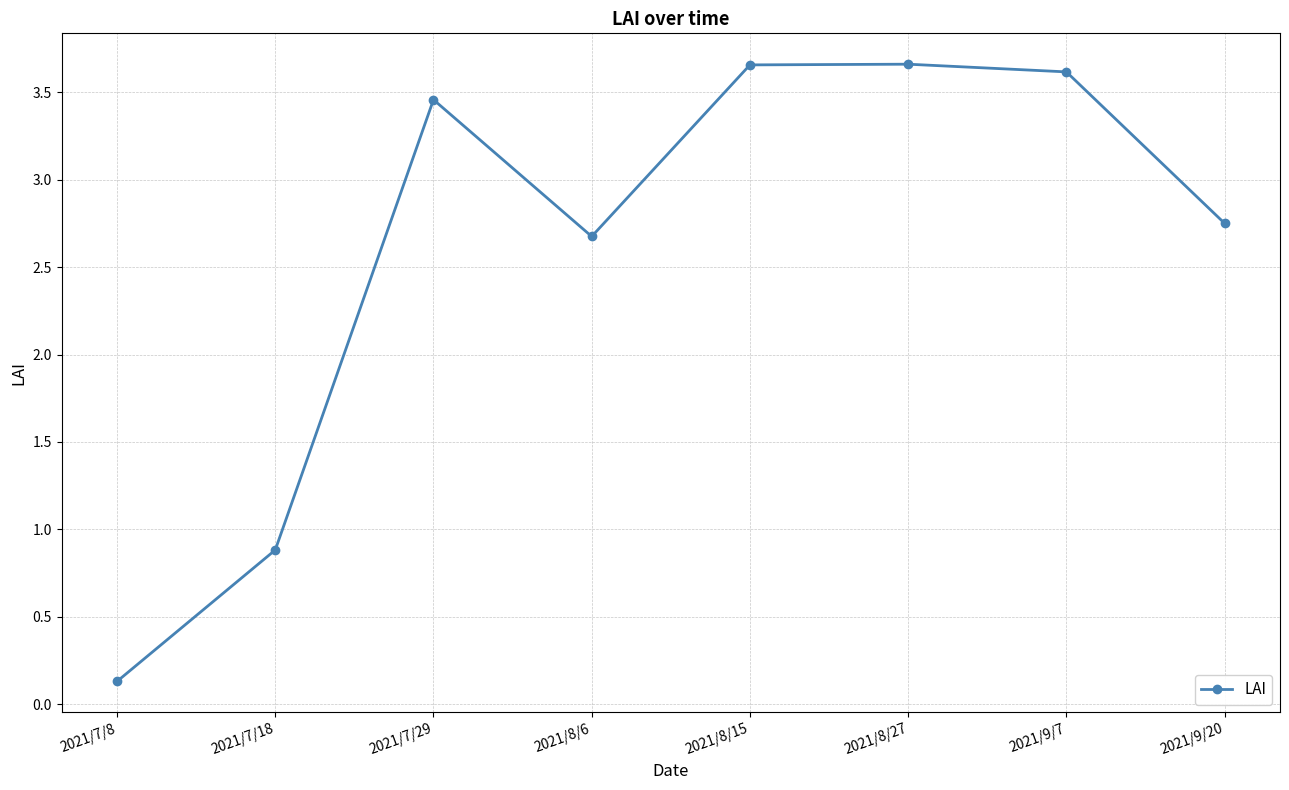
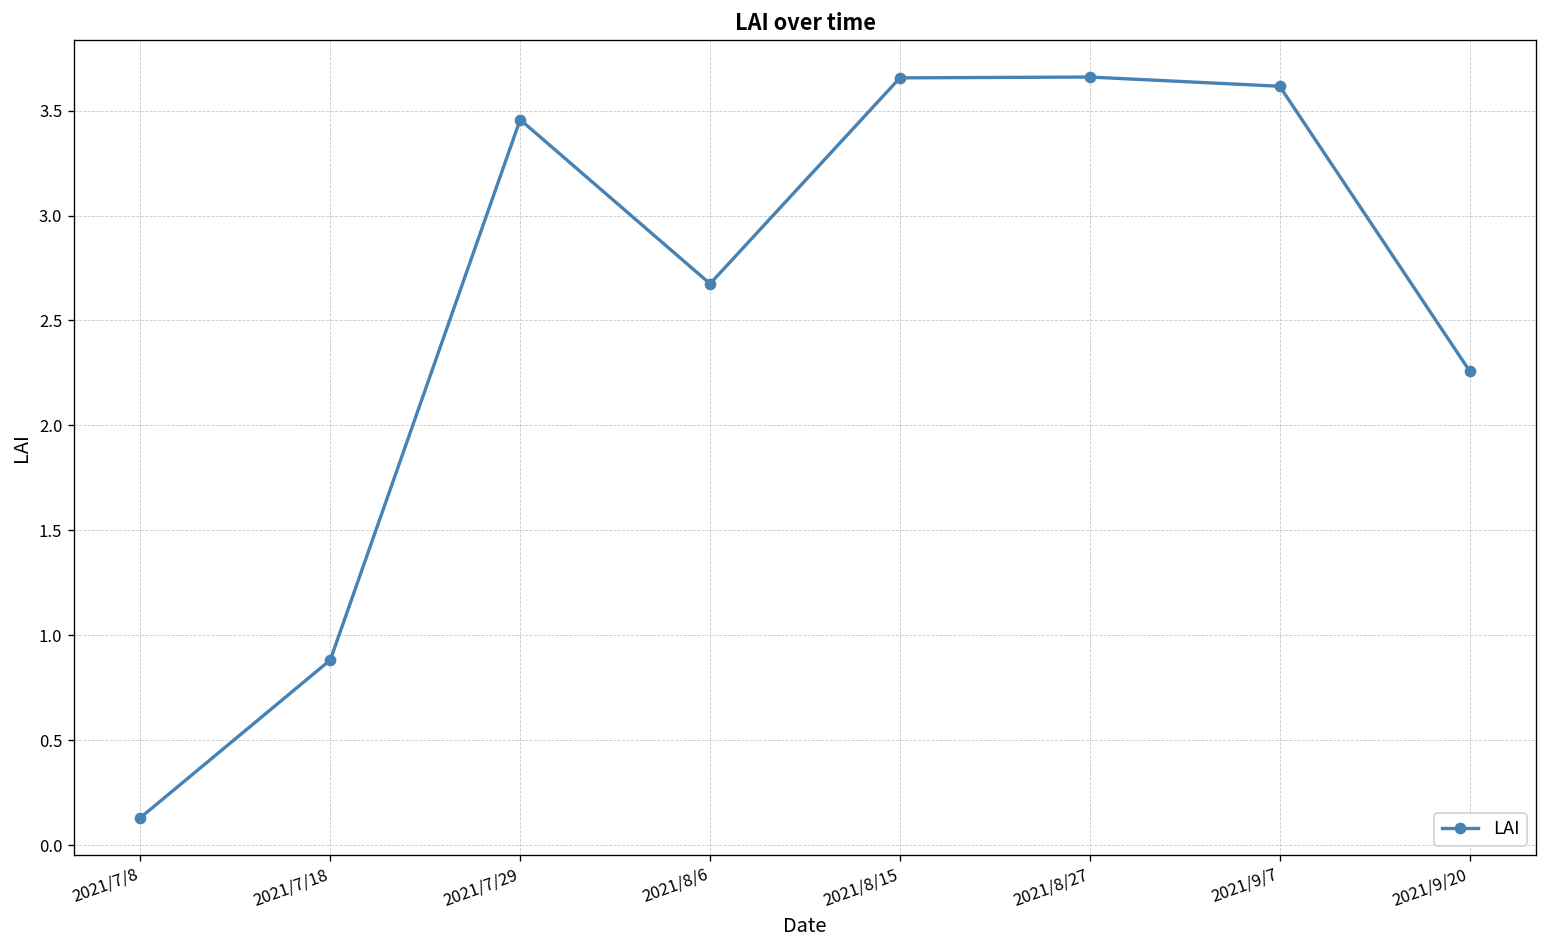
2021/9/20: 2.75 -> 2.26
